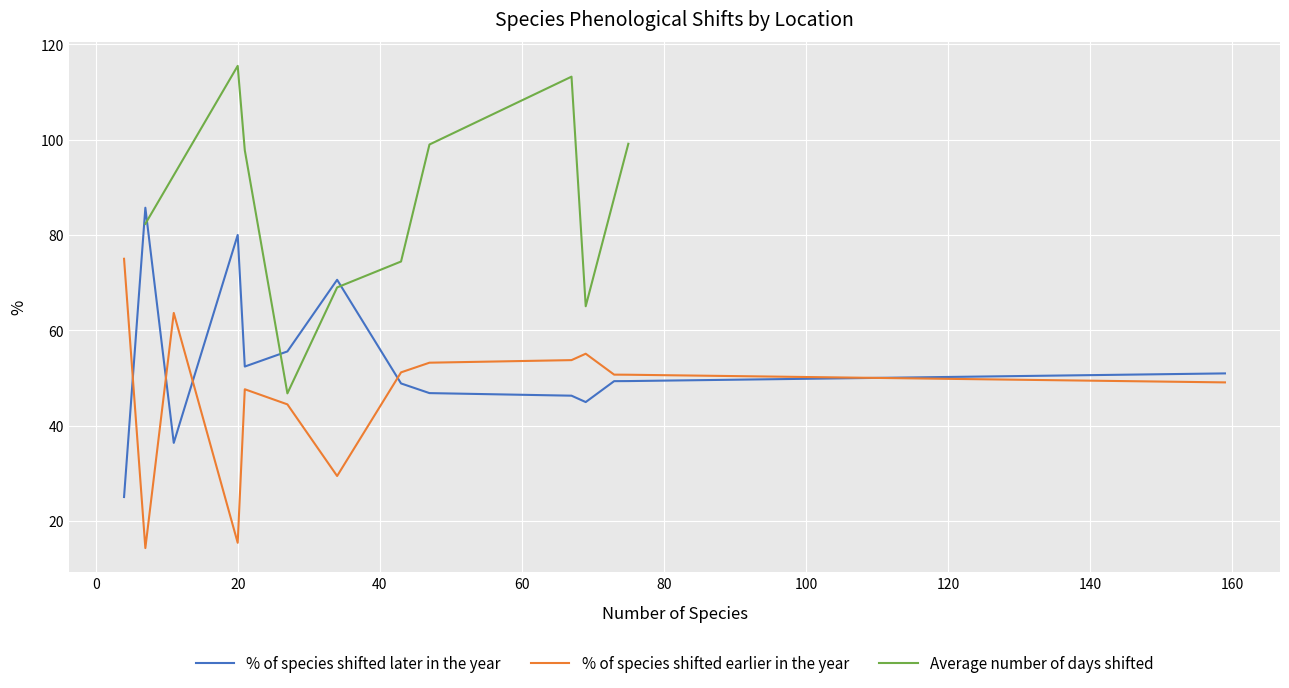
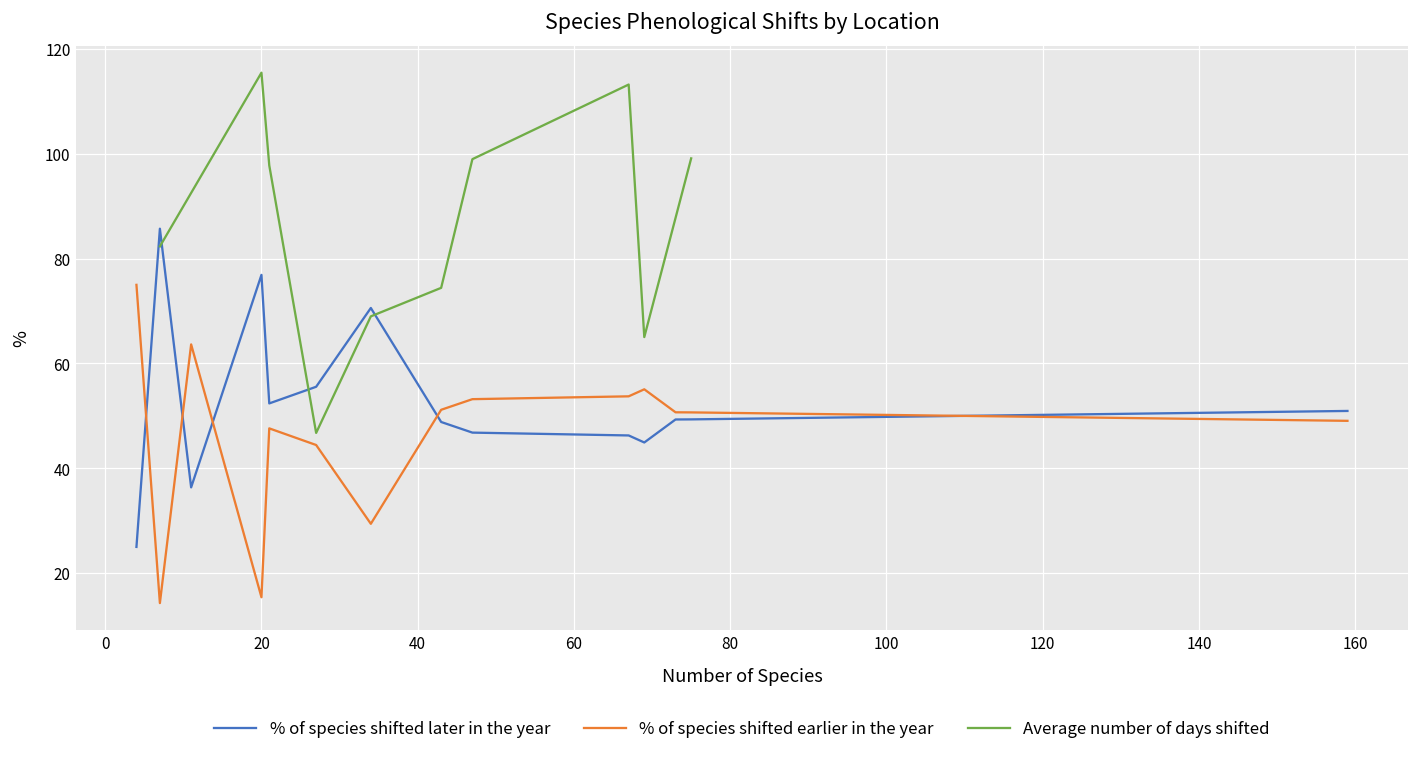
% of species shifted later in the year, 20: 80 -> 77
